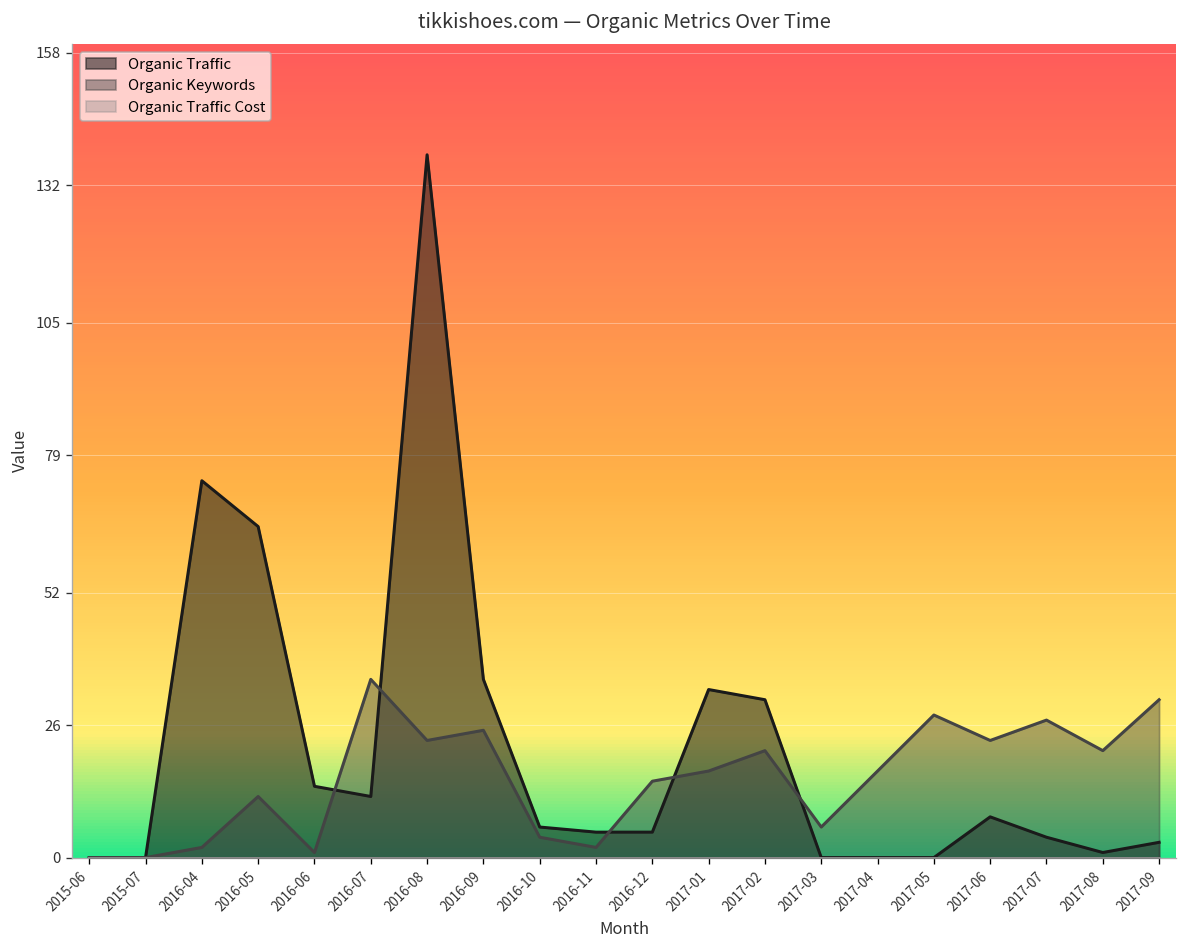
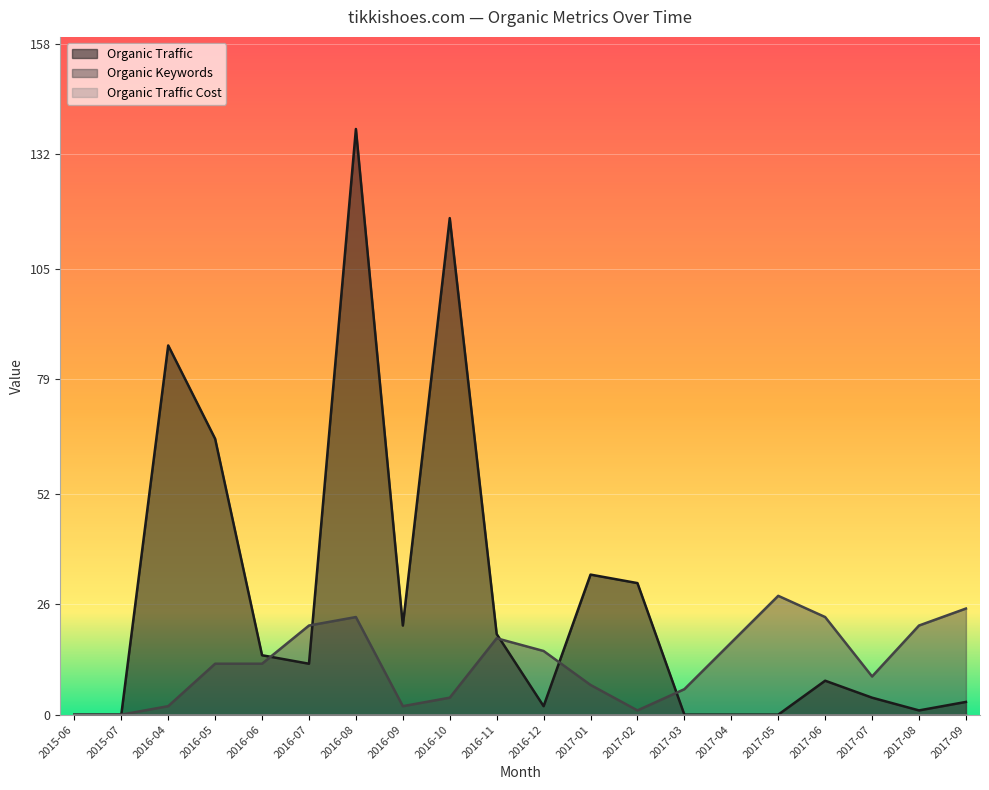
Organic Traffic, 2016-04: 74 -> 87
Organic Keywords, 2016-06: 1 -> 12
Organic Keywords, 2016-07: 35 -> 21
Organic Traffic, 2016-09: 35 -> 21
Organic Keywords, 2016-09: 25 -> 2
Organic Traffic, 2016-10: 6 -> 117
Organic Traffic, 2016-11: 5 -> 19
Organic Keywords, 2016-11: 2 -> 18
Organic Traffic, 2016-12: 5 -> 2
Organic Keywords, 2017-01: 17 -> 7
Organic Keywords, 2017-02: 21 -> 1
Organic Keywords, 2017-07: 27 -> 9
Organic Keywords, 2017-09: 31 -> 25
